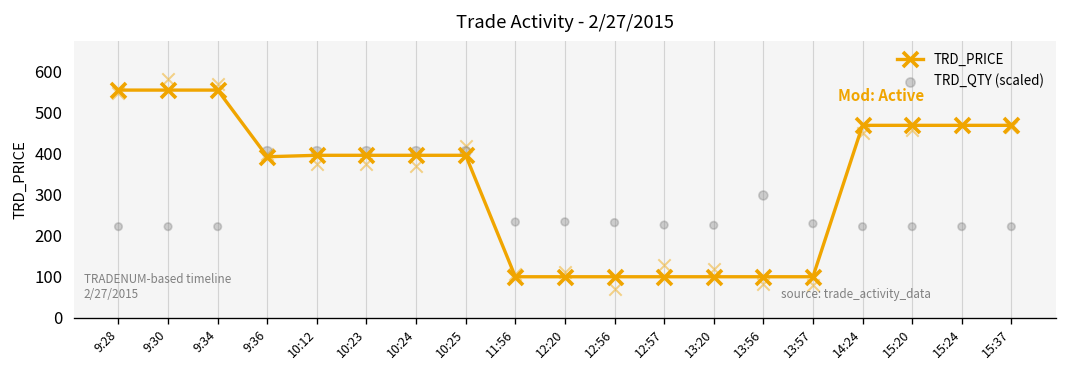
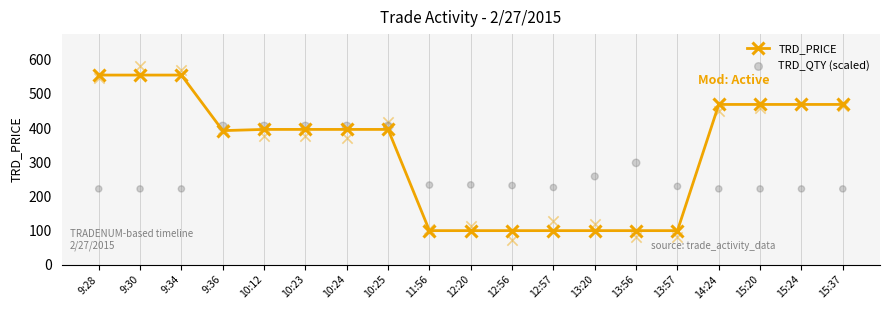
TRD_QTY (scaled), 13:20: 230 -> 260
